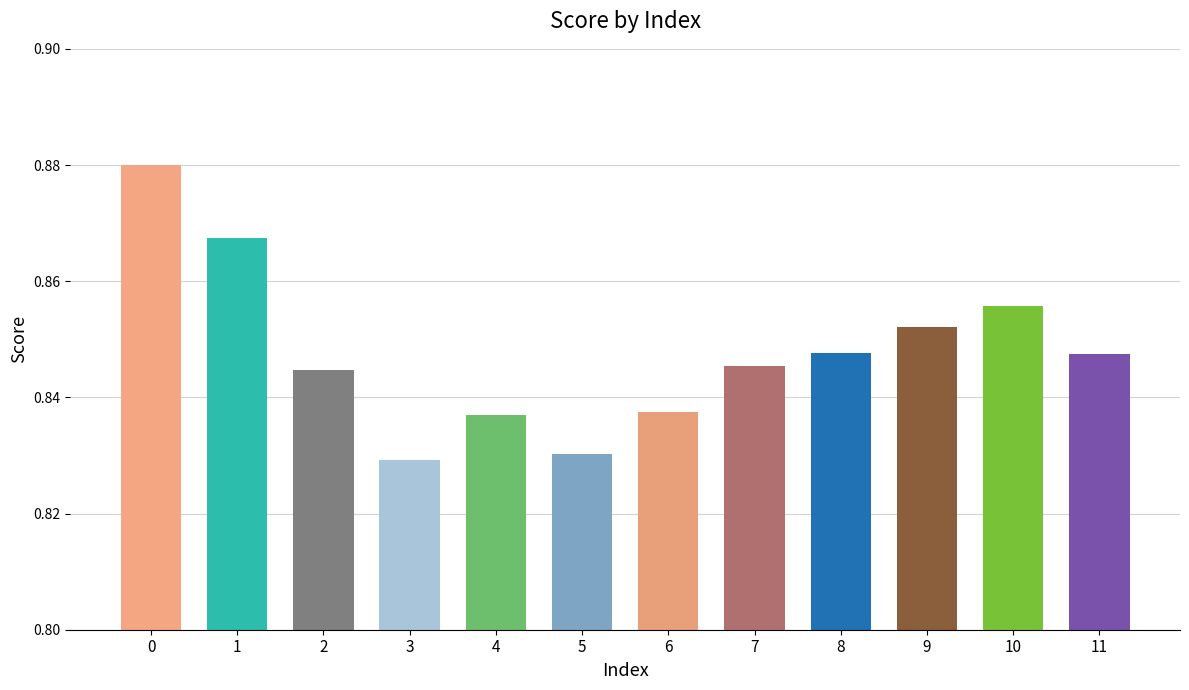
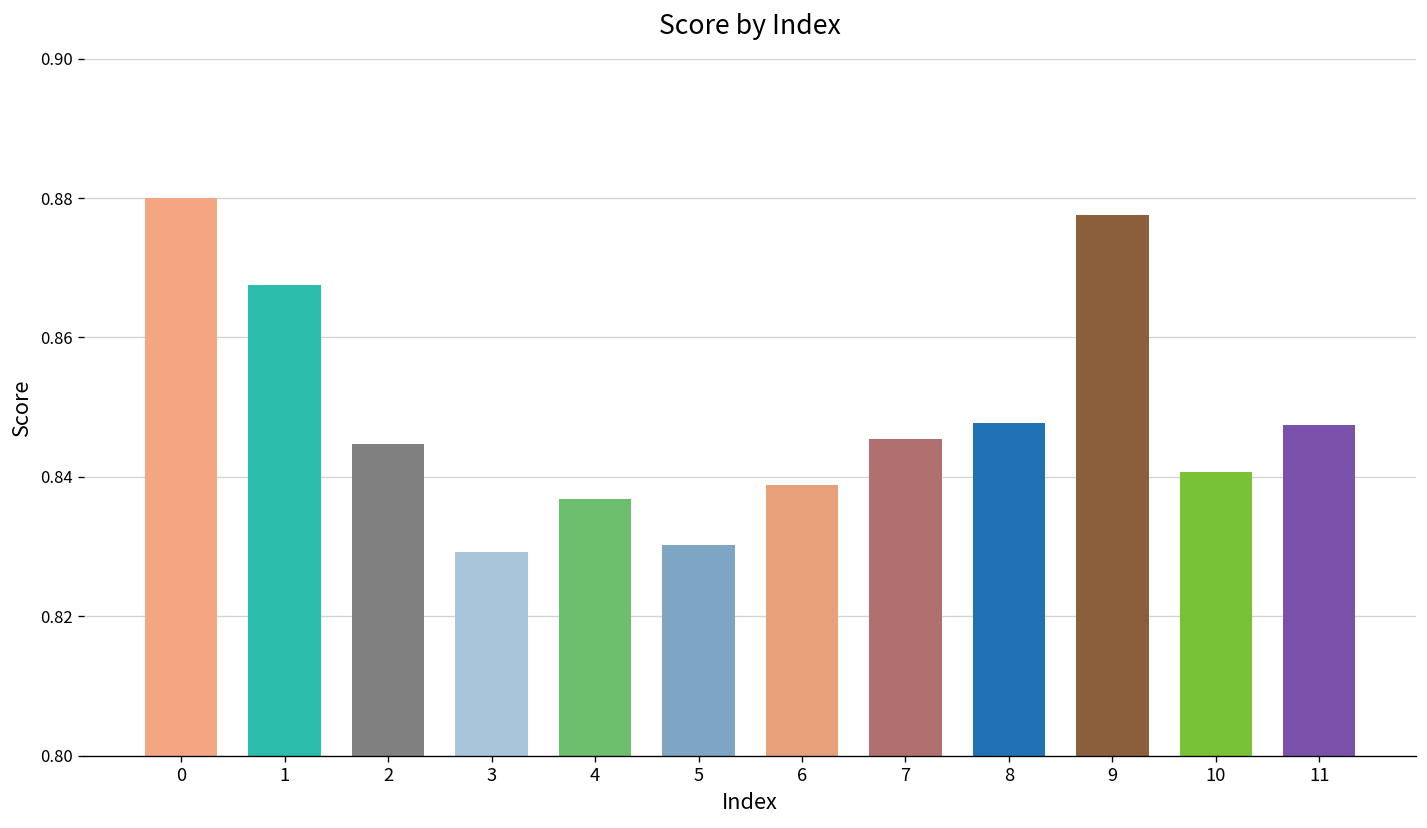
6: 0.837 -> 0.839
9: 0.852 -> 0.878
10: 0.856 -> 0.841
